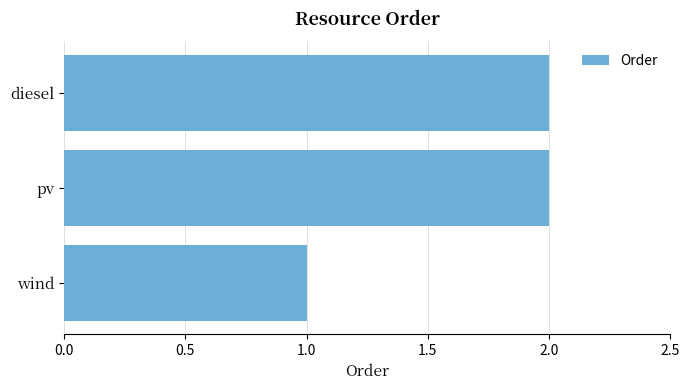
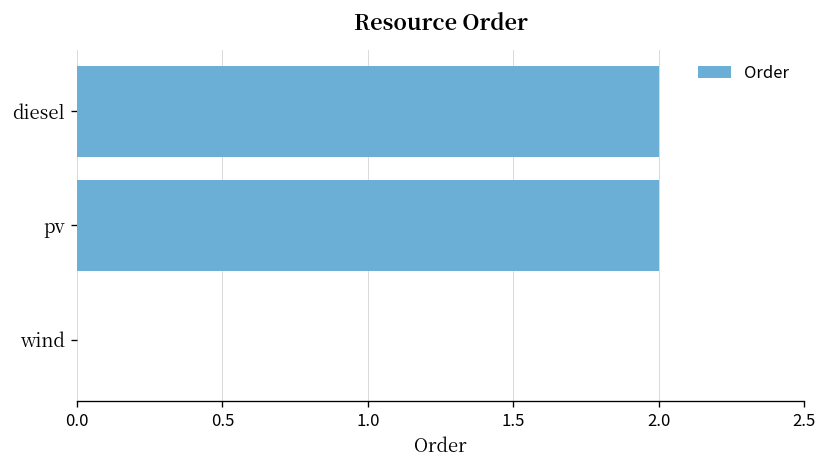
wind: 1 -> 0
